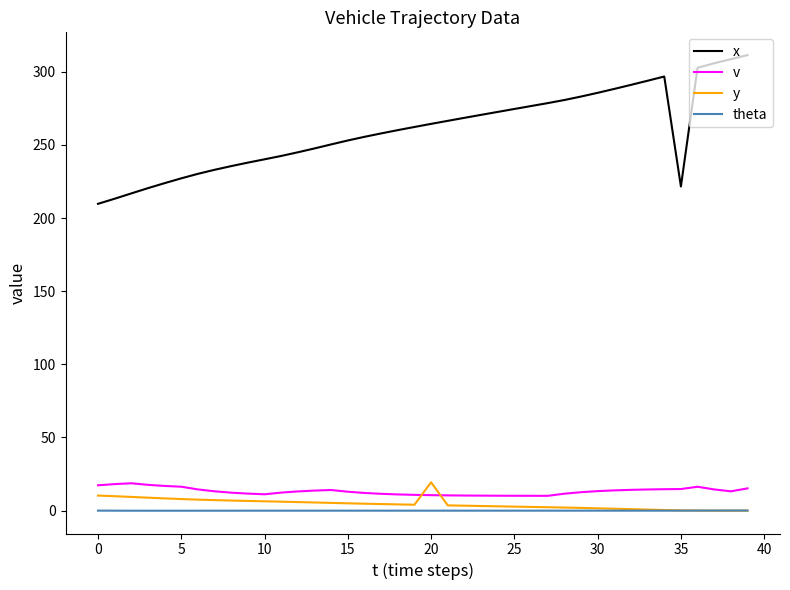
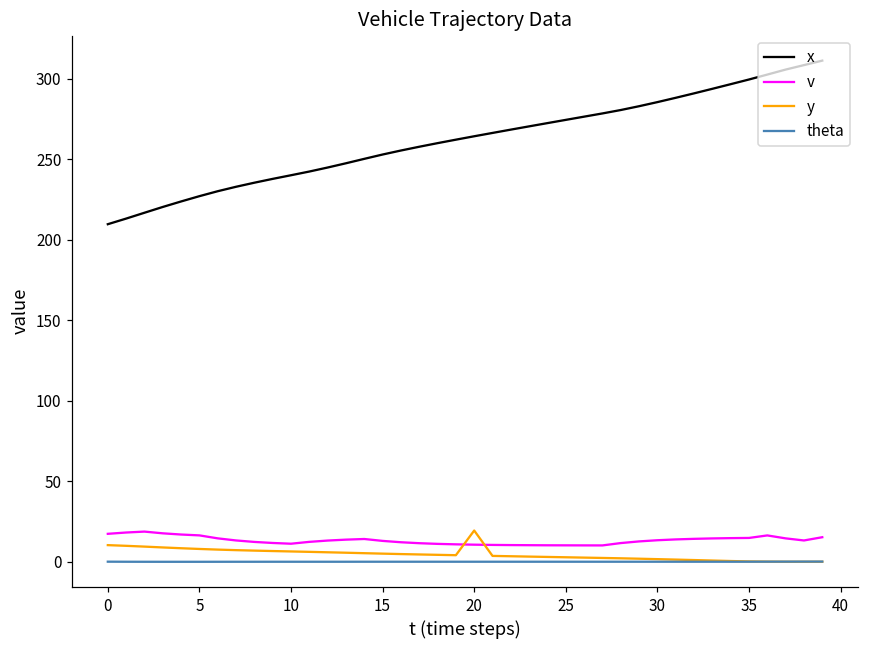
x, 35: 222 -> 300
